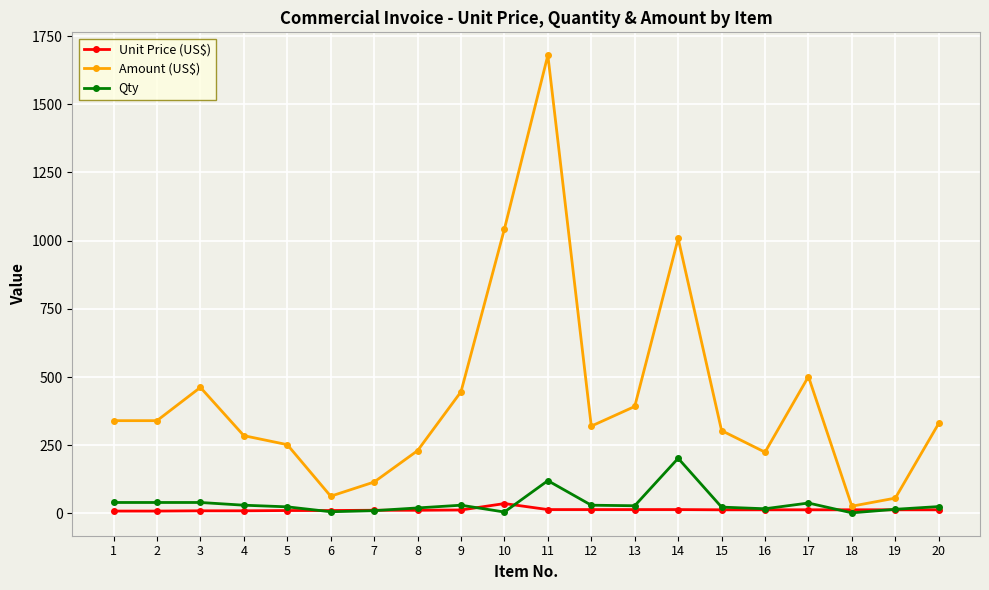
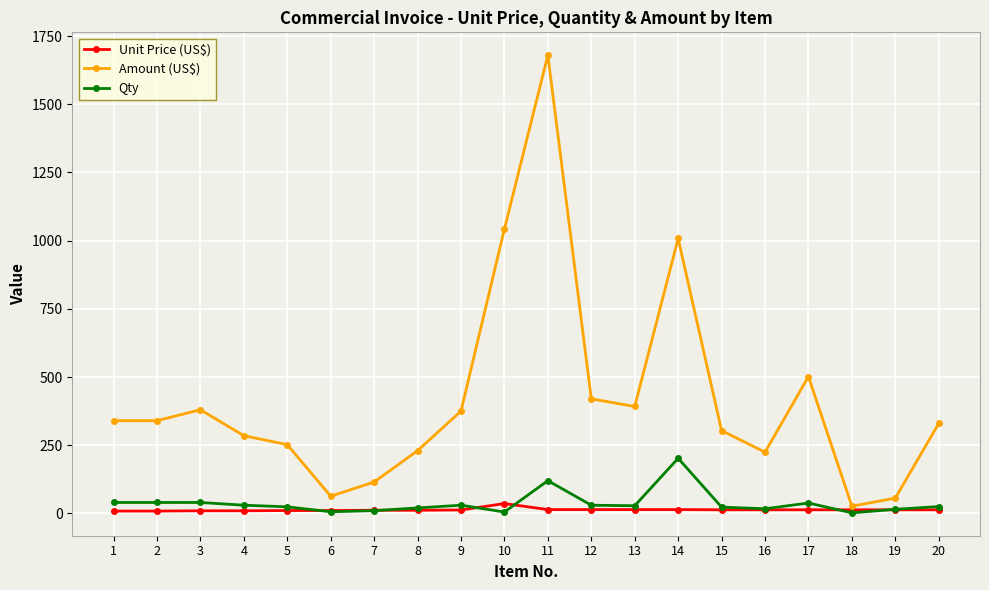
Amount (US$), 3: 460 -> 380
Amount (US$), 9: 450 -> 380
Amount (US$), 12: 320 -> 420
